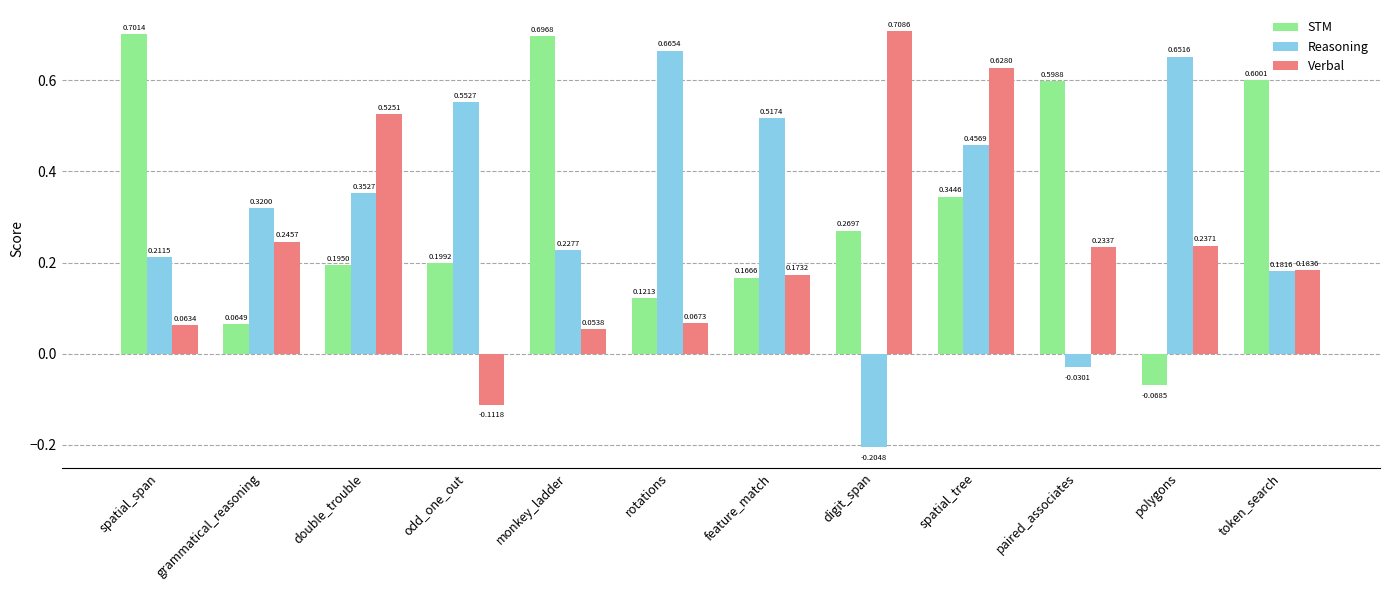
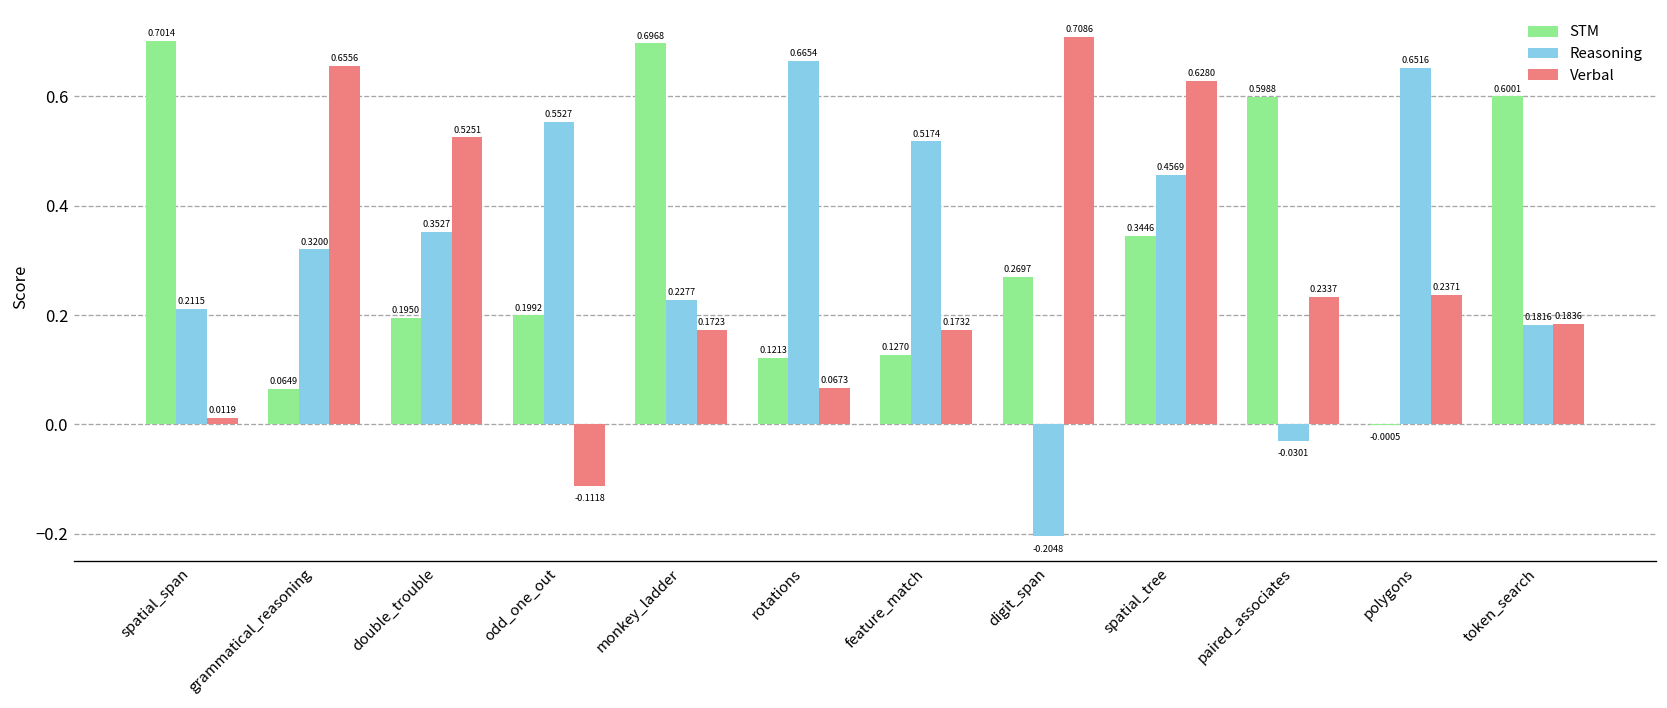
Verbal, spatial_span: 0.0634 -> 0.0119
Verbal, grammatical_reasoning: 0.2457 -> 0.6556
Verbal, monkey_ladder: 0.0538 -> 0.1723
STM, feature_match: 0.1666 -> 0.1270
STM, polygons: -0.0685 -> -0.0005
